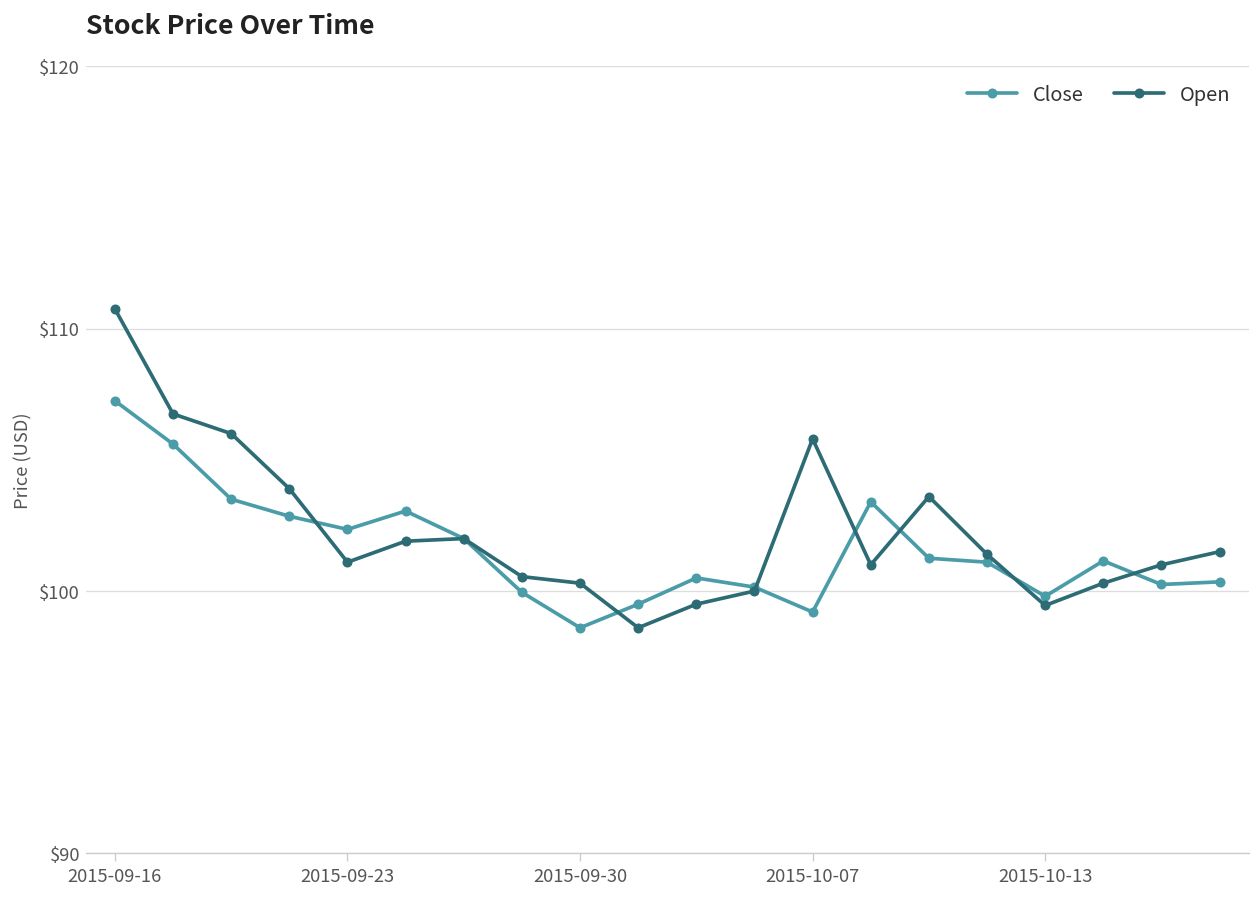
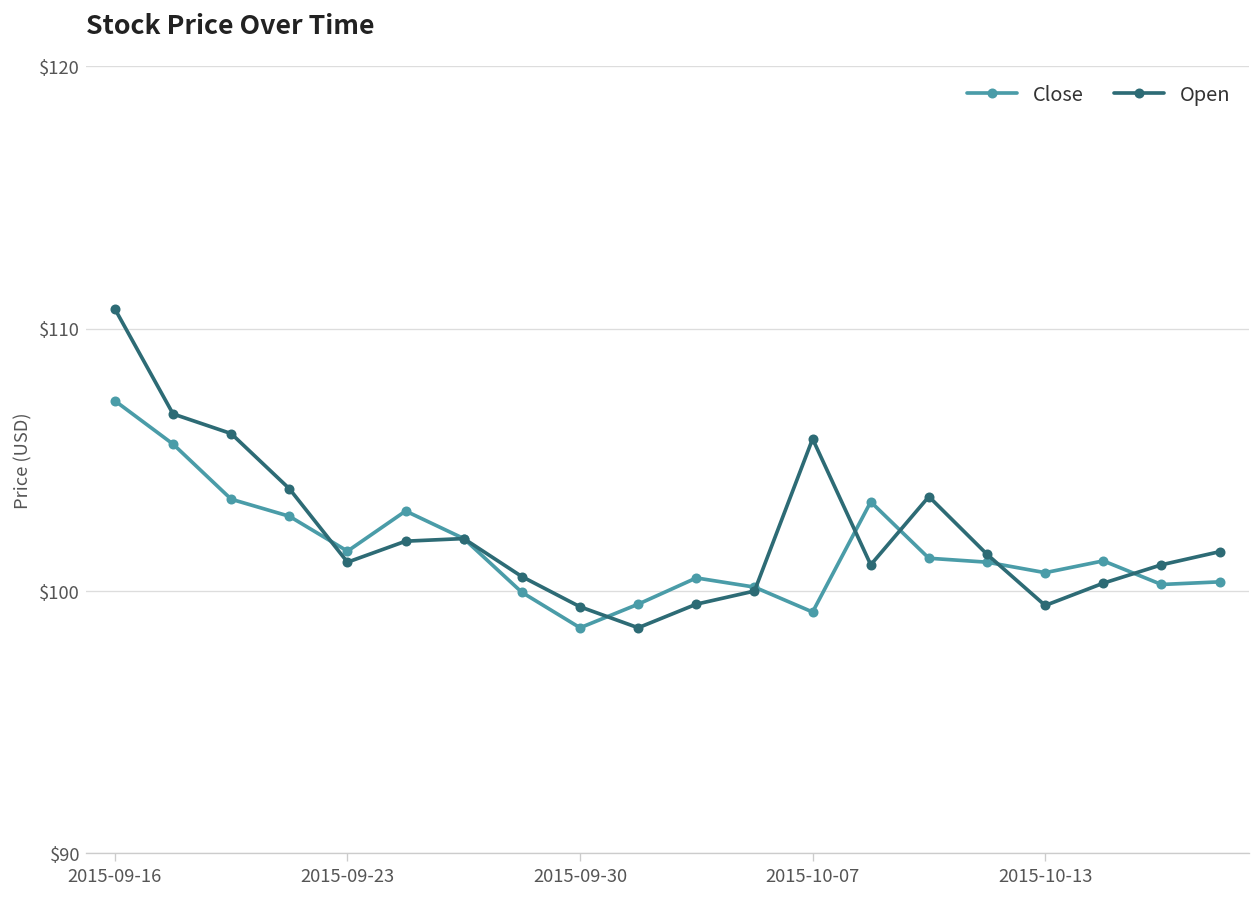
Close, 2015-09-23: $102.4 -> $101.5
Open, 2015-09-30: $100.3 -> $99.4
Close, 2015-10-13: $99.8 -> $100.7
